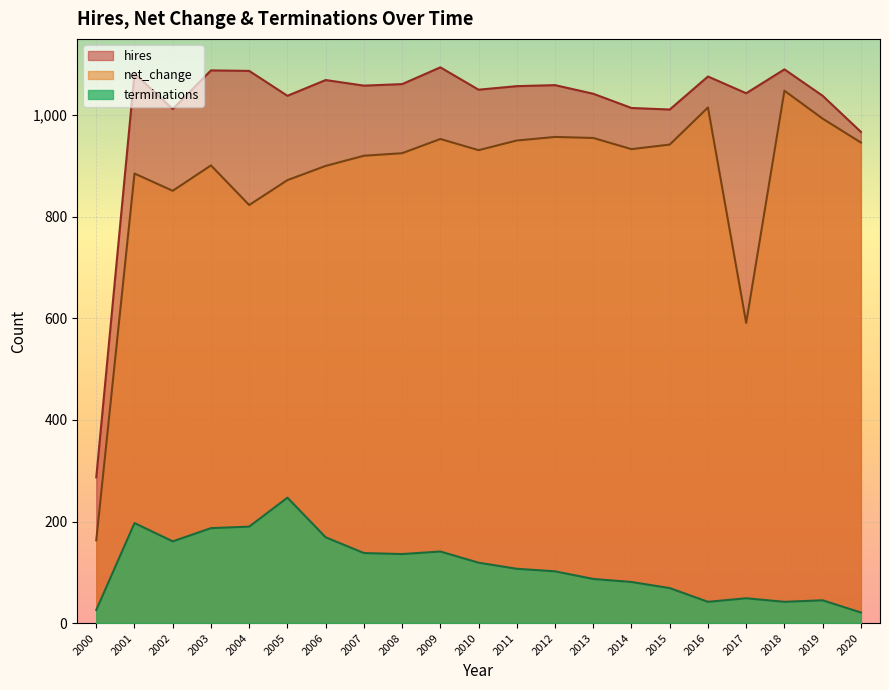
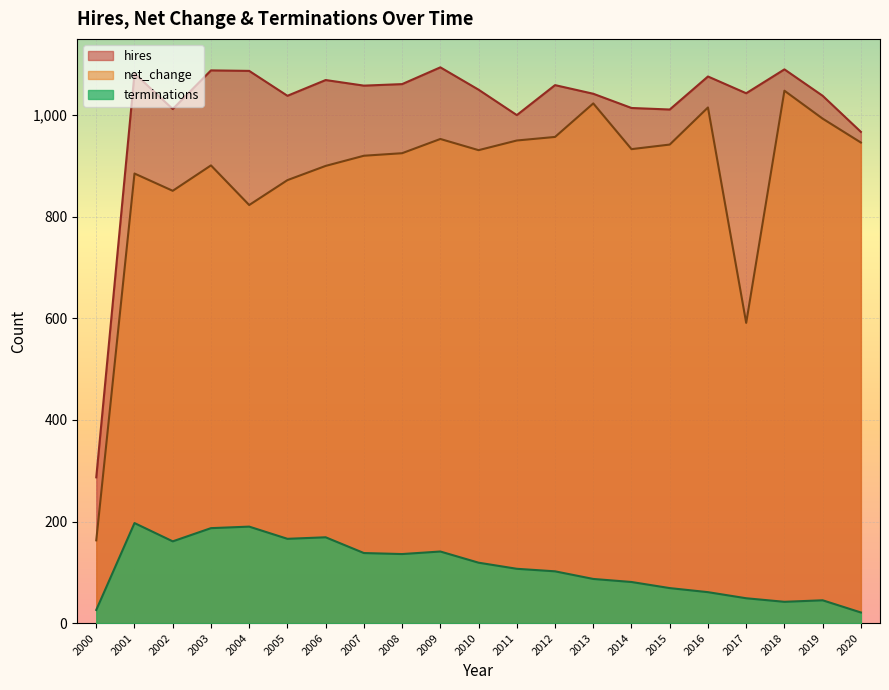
terminations, 2005: 250 -> 170
hires, 2011: 1,060 -> 1,000
net_change, 2013: 960 -> 1,020
terminations, 2016: 40 -> 60
